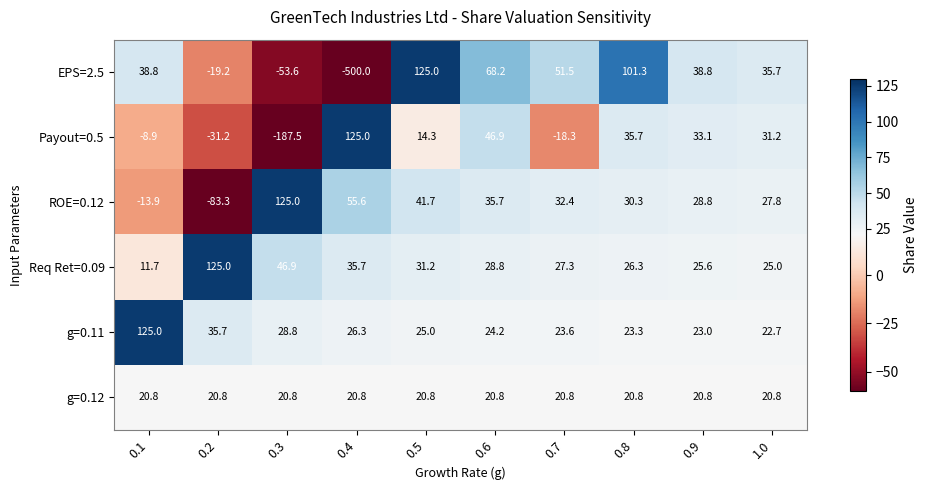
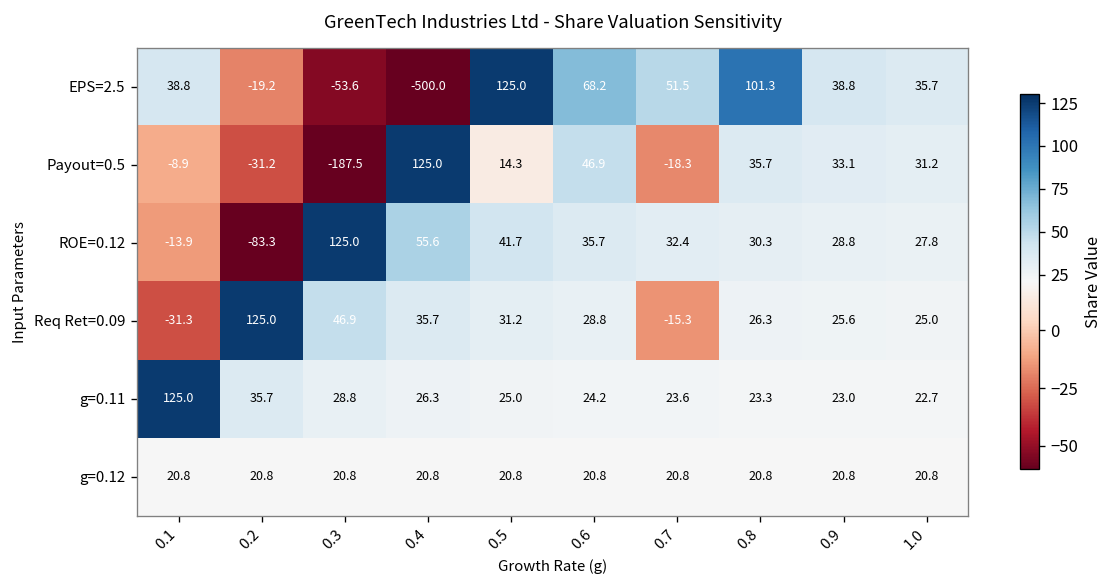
Req Ret=0.09, 0.1: 11.7 -> -31.3
Req Ret=0.09, 0.7: 27.3 -> -15.3
